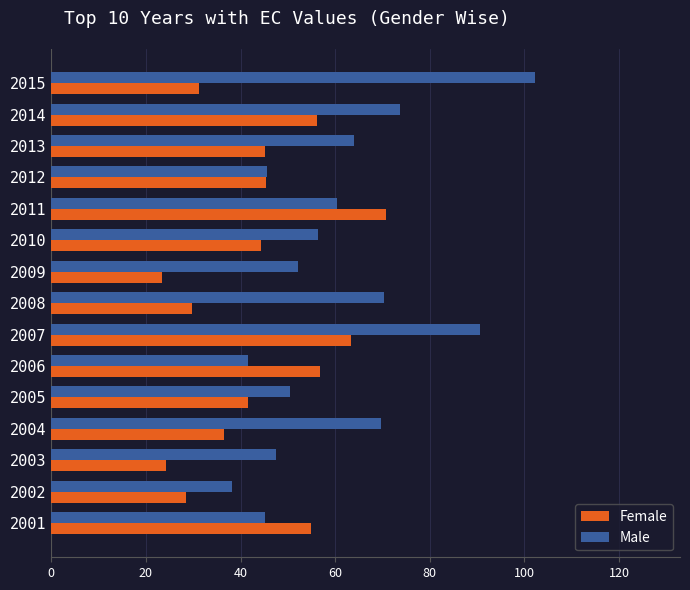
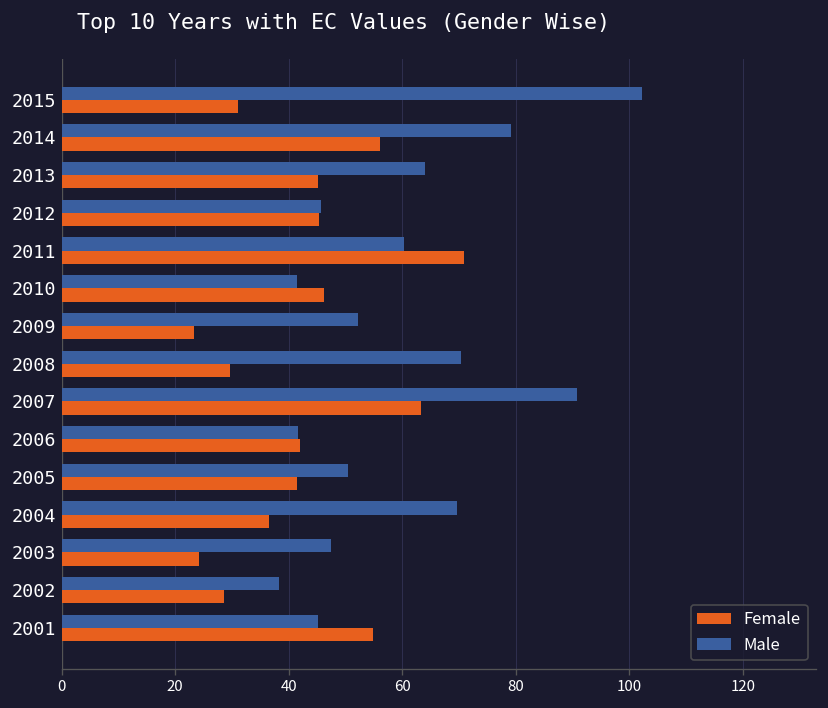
Male, 2014: 74 -> 79
Male, 2010: 56 -> 41
Female, 2010: 44 -> 46
Female, 2006: 57 -> 42
